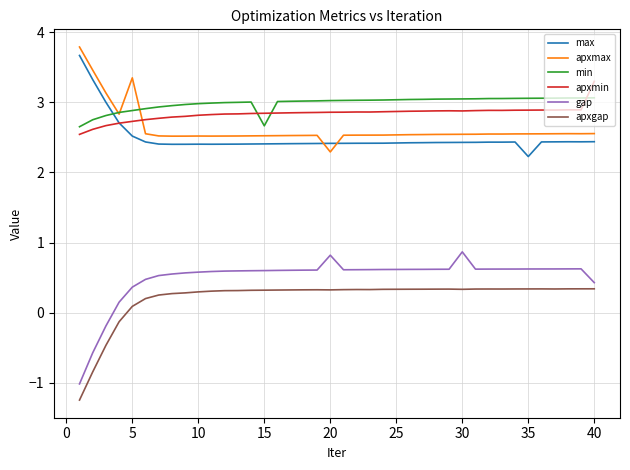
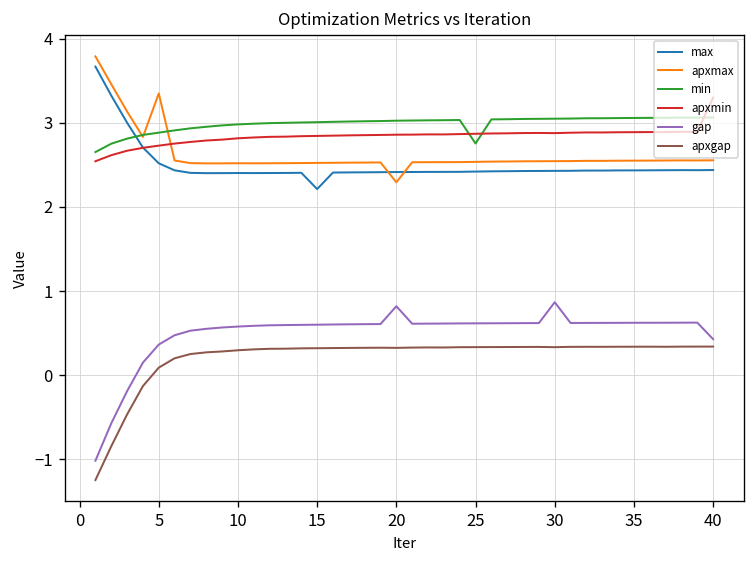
max, 15: 2.4 -> 2.2
min, 15: 2.7 -> 3.0
min, 25: 3.0 -> 2.8
max, 35: 2.2 -> 2.4
